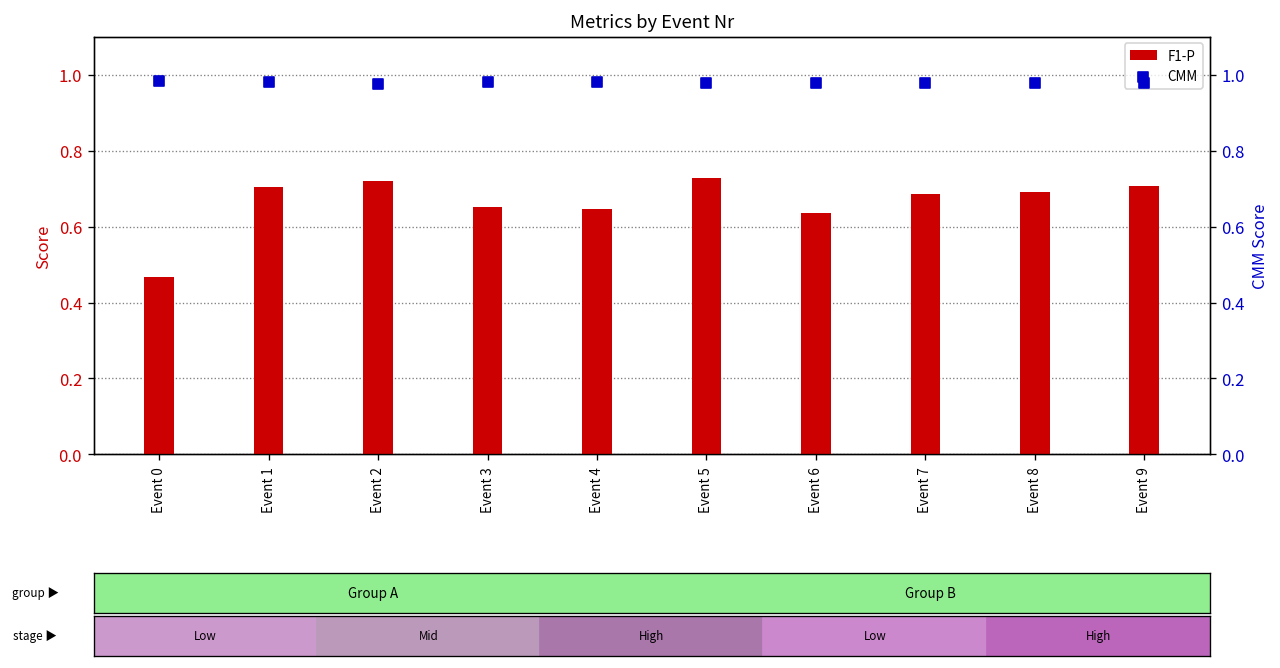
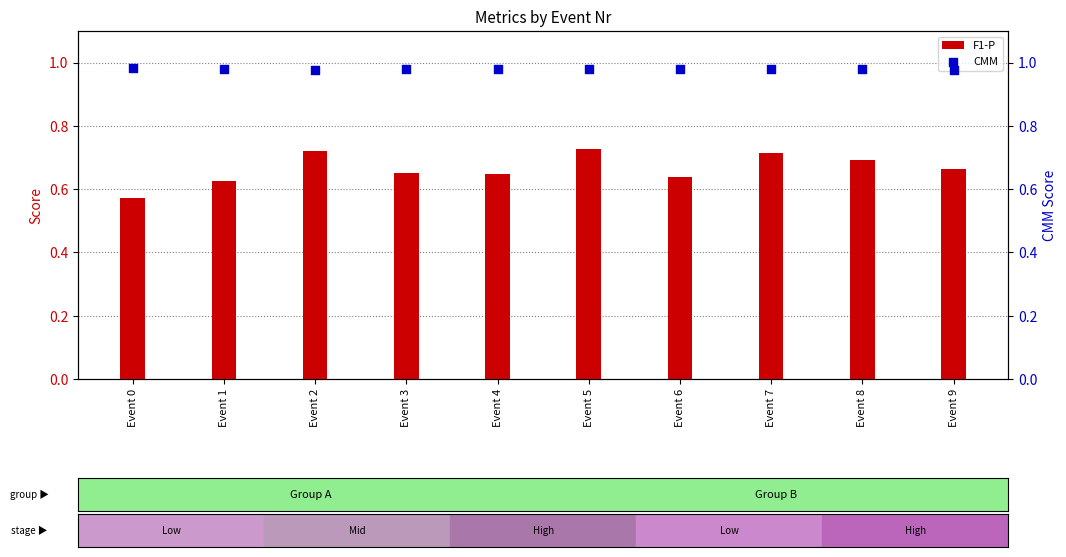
F1-P, Event 0: 0.47 -> 0.57
F1-P, Event 1: 0.71 -> 0.63
F1-P, Event 7: 0.68 -> 0.72
F1-P, Event 9: 0.71 -> 0.66
